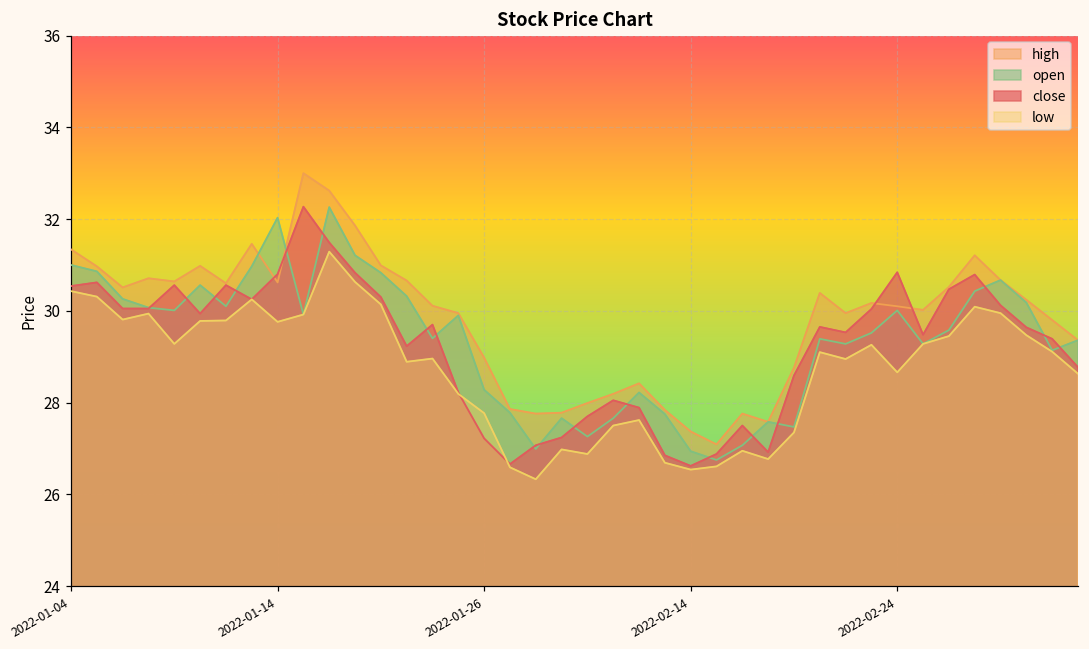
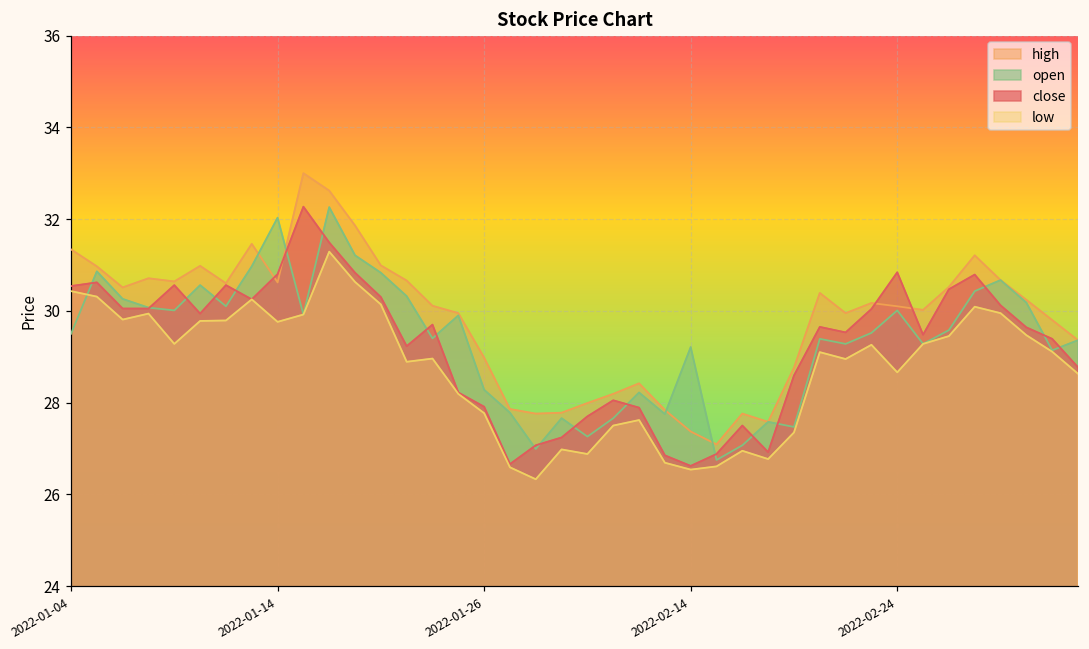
open, 2022-01-04: 31.0 -> 29.5
close, 2022-01-26: 27.2 -> 27.9
open, 2022-02-14: 26.9 -> 29.2
